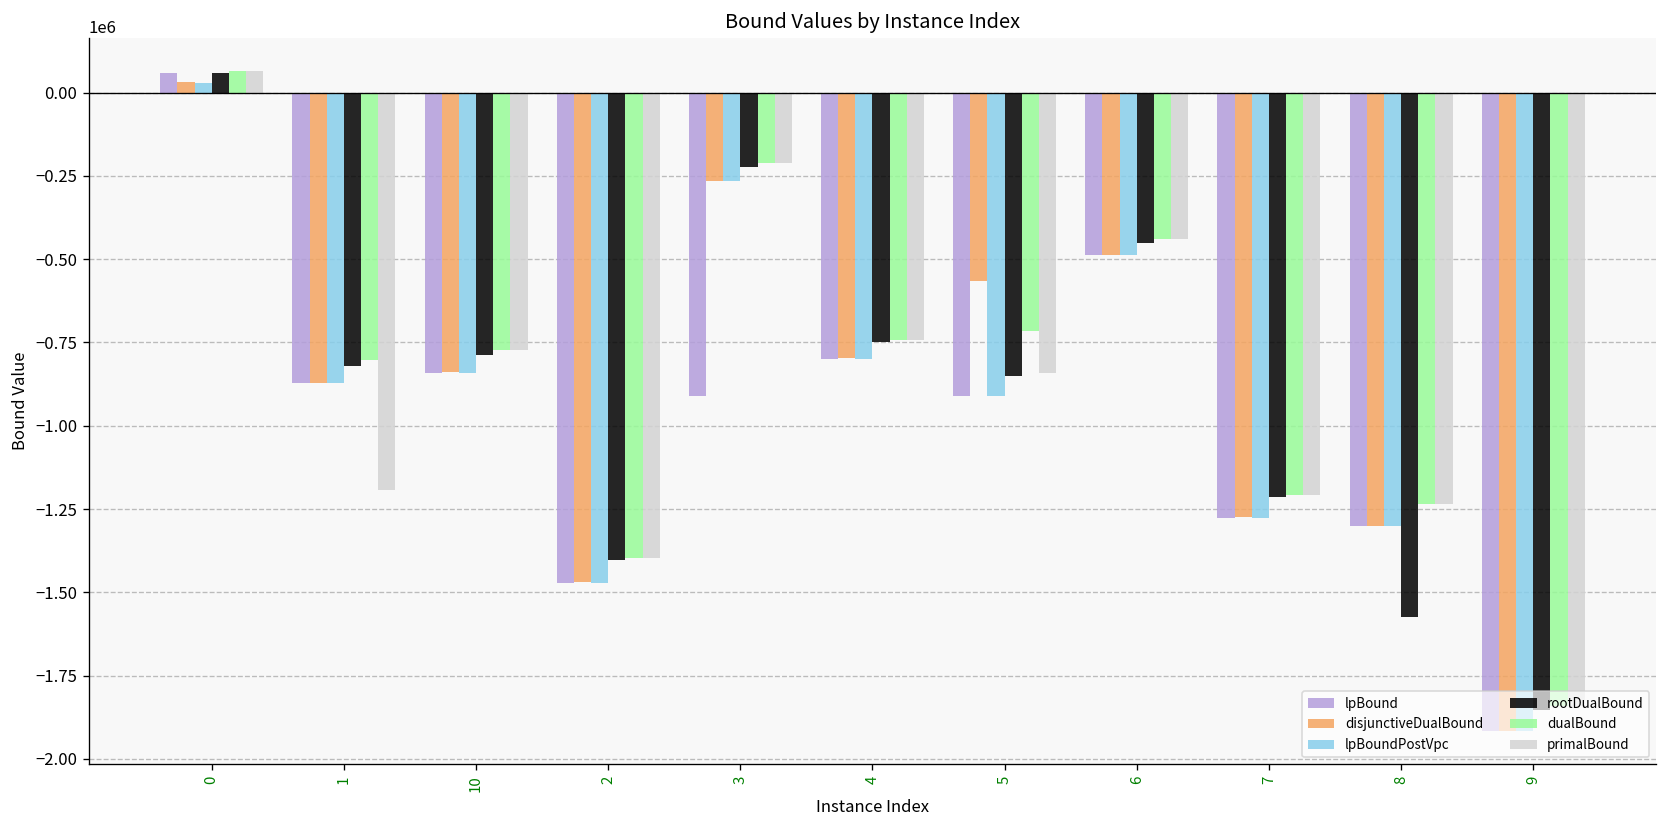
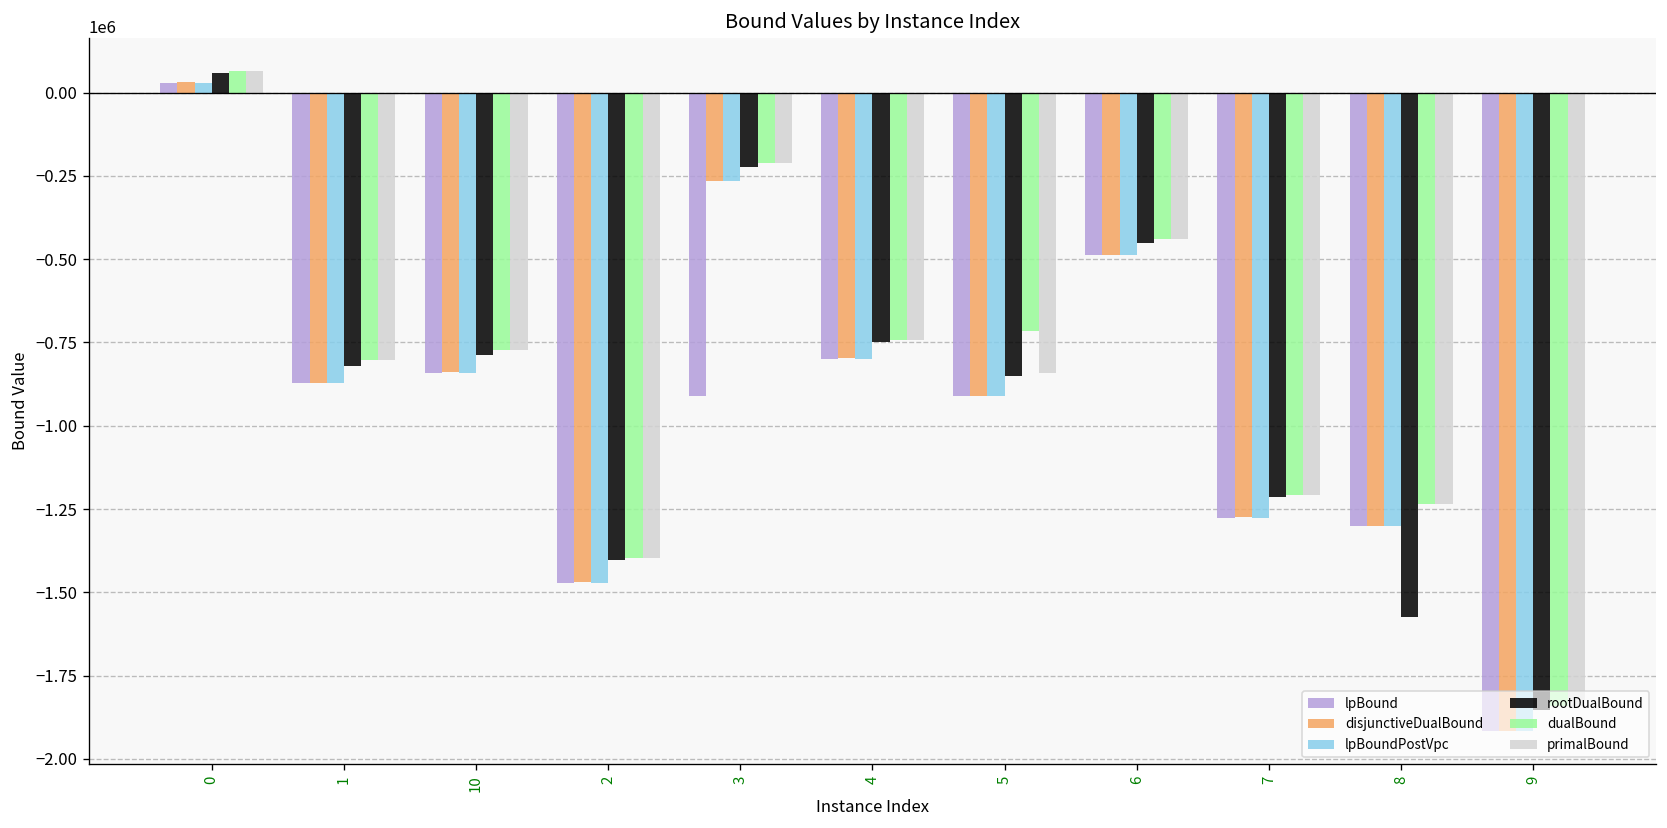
lpBound, 0: 60000 -> 30000
primalBound, 1: -1190000 -> -800000
disjunctiveDualBound, 5: -560000 -> -910000
